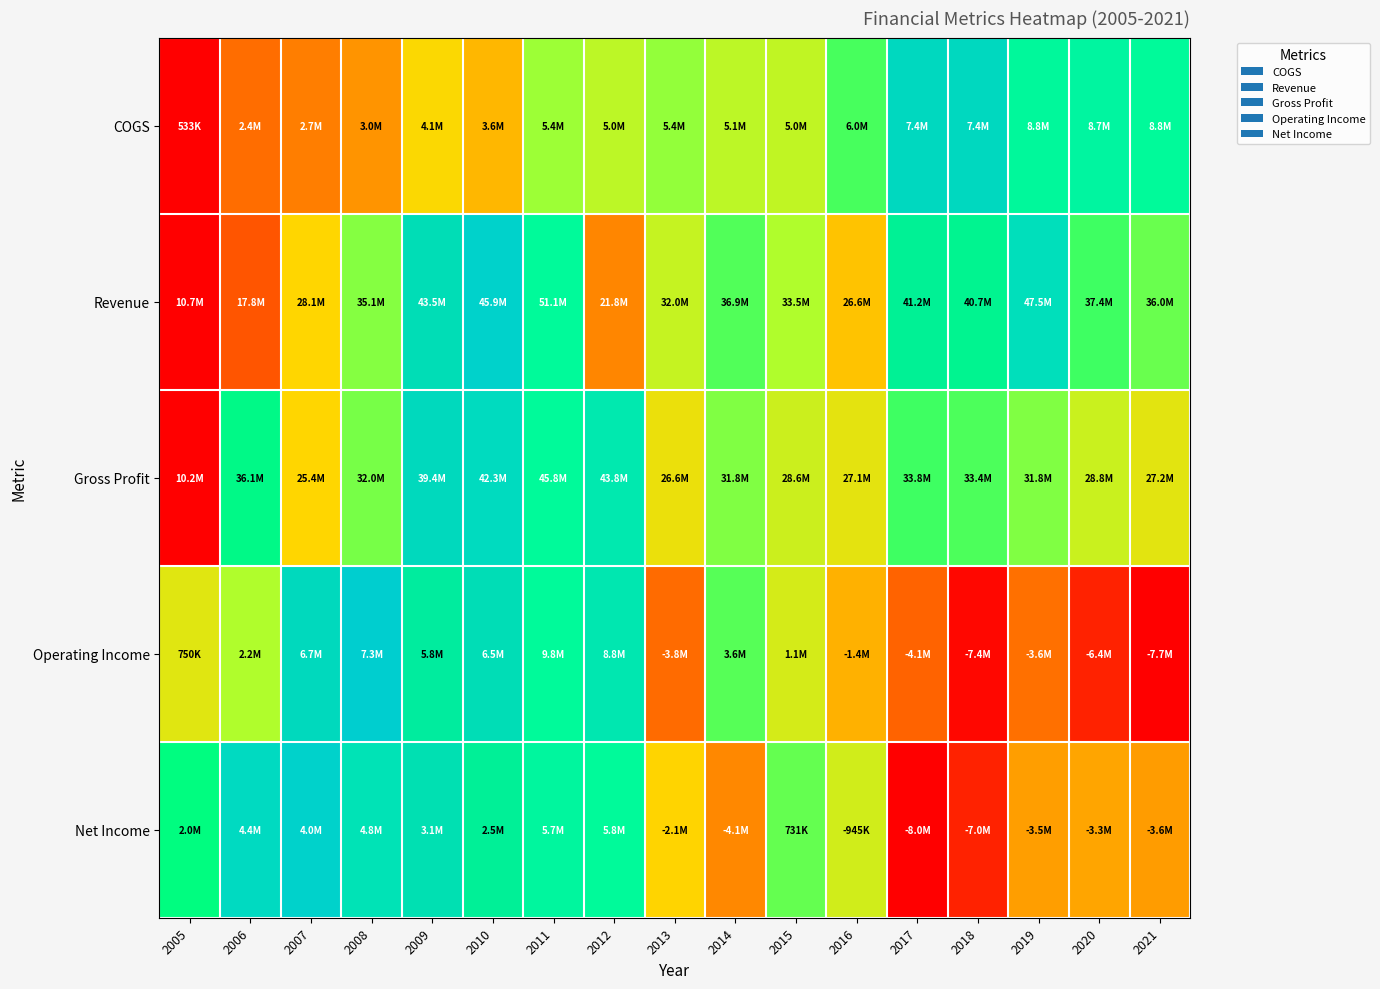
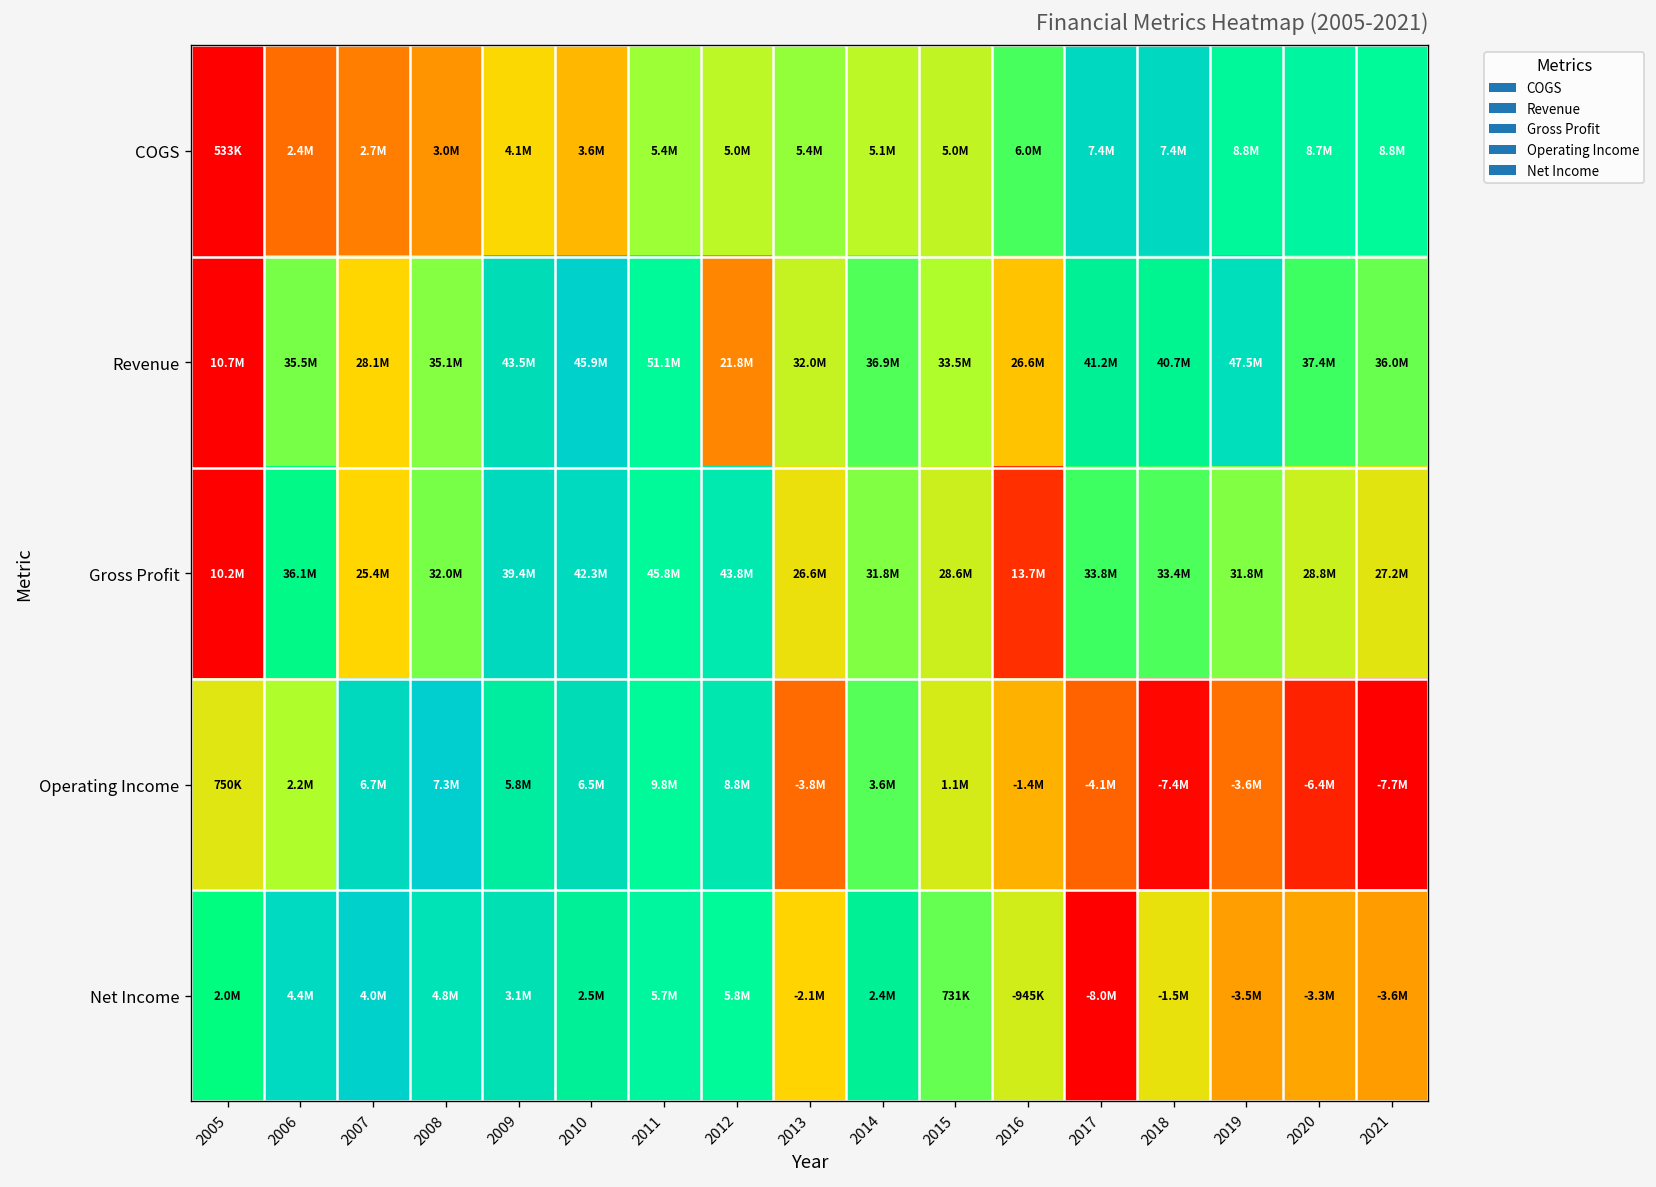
Revenue, 2006: 17.8M -> 35.5M
Gross Profit, 2016: 27.1M -> 13.7M
Net Income, 2014: -4.1M -> 2.4M
Net Income, 2018: -7.0M -> -1.5M
